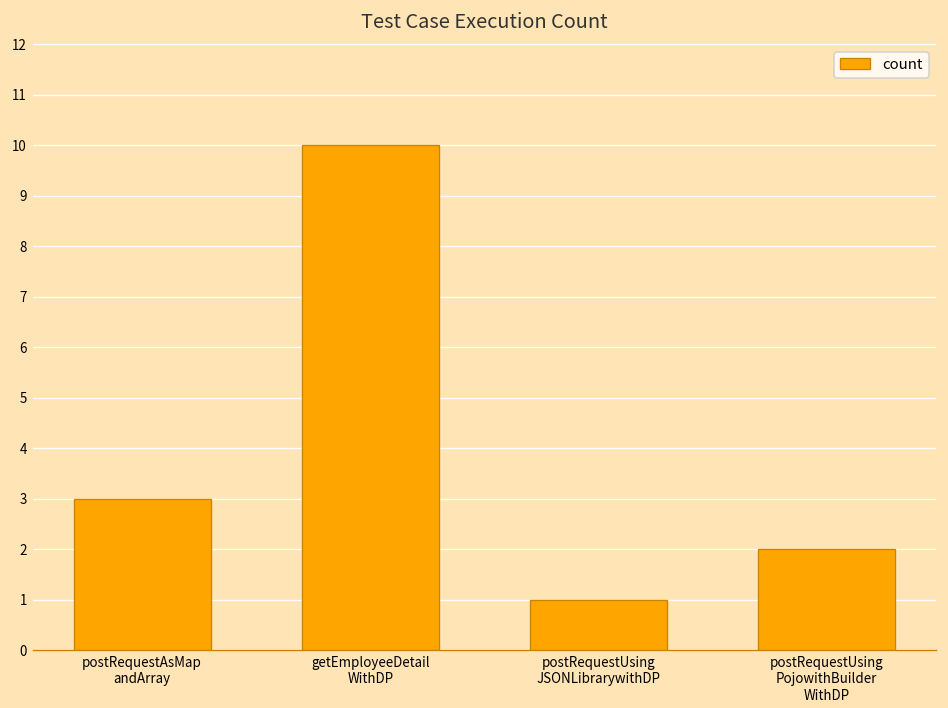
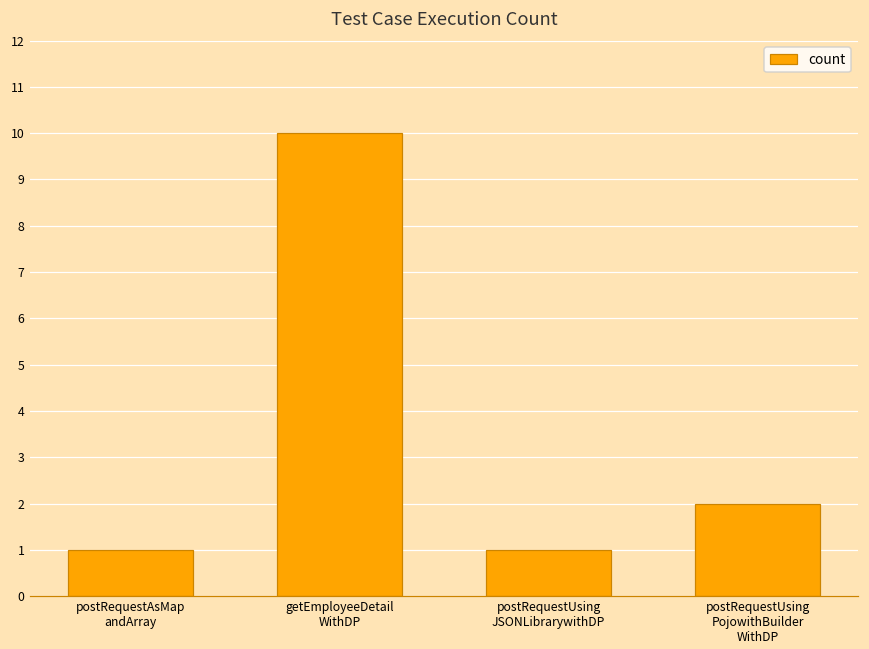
postRequestAsMap andArray: 3 -> 1
